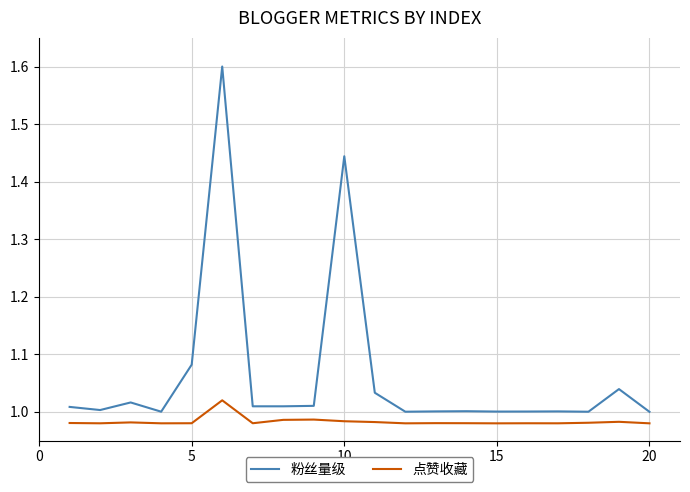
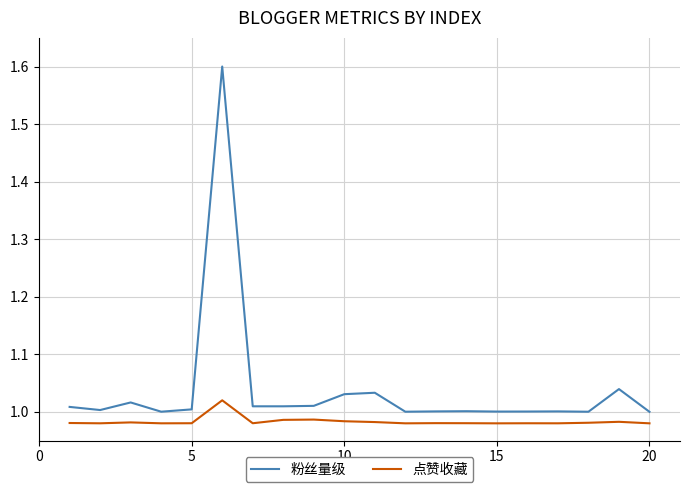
粉丝量级, 5: 1.08 -> 1.00
粉丝量级, 10: 1.44 -> 1.03
